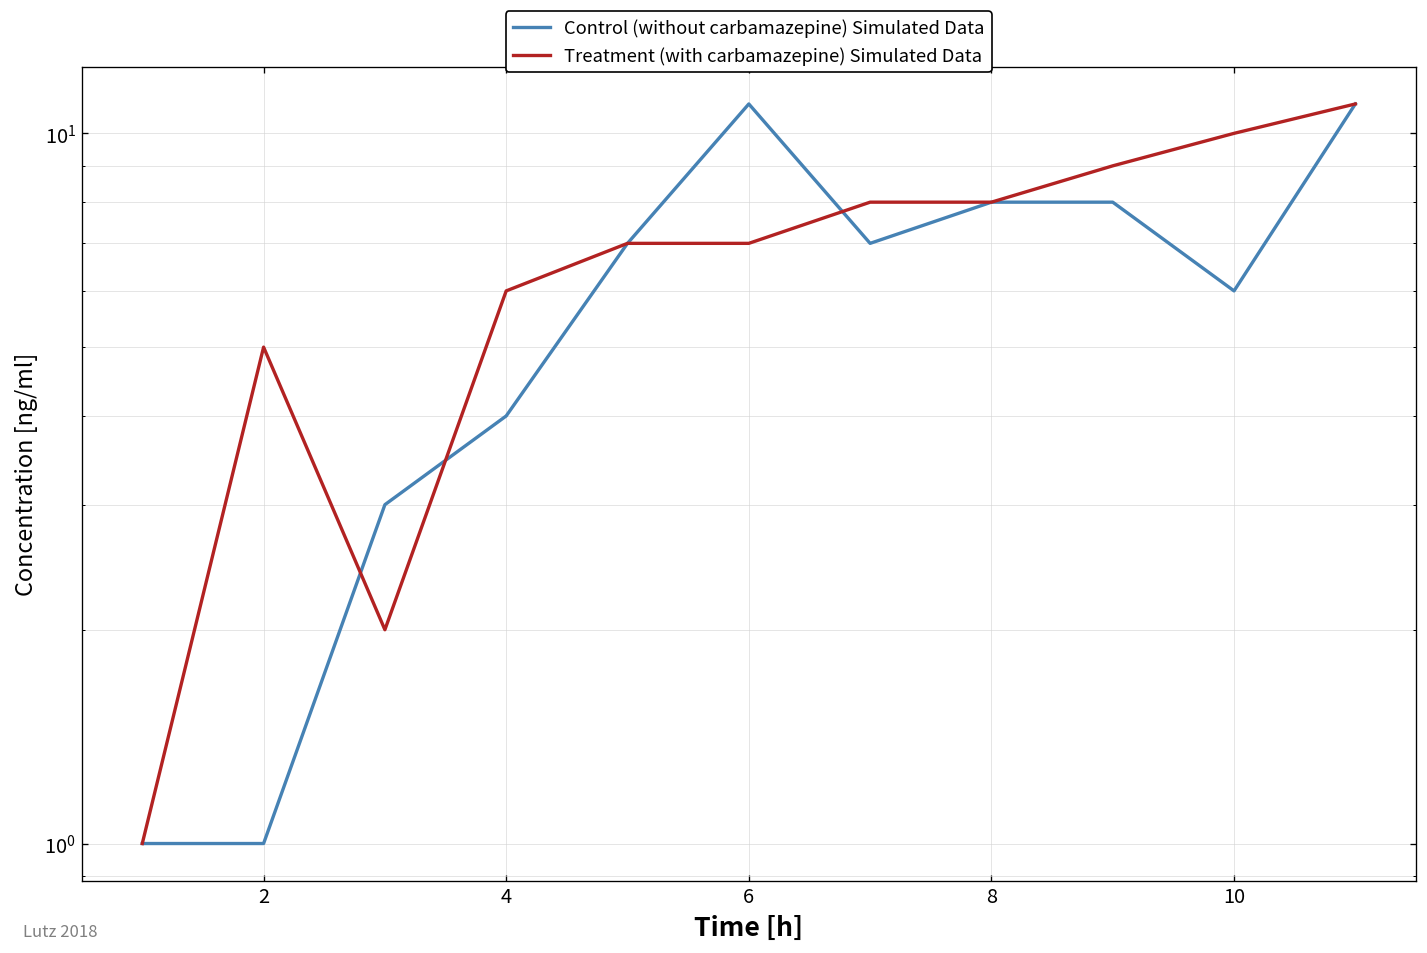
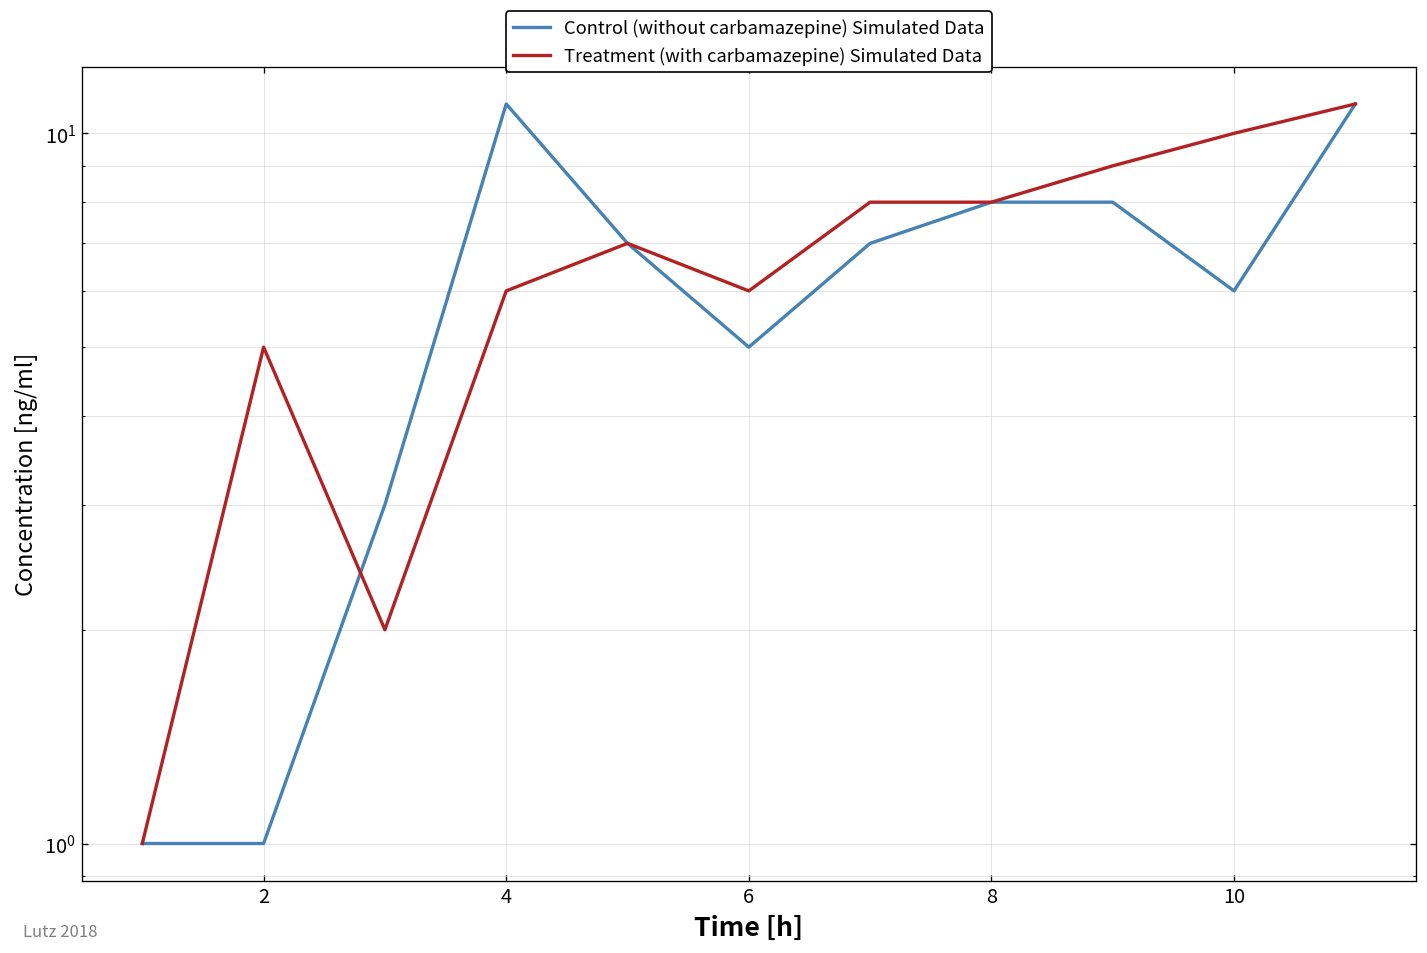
Control (without carbamazepine) Simulated Data, 4: 4 -> 11
Control (without carbamazepine) Simulated Data, 6: 11 -> 5
Treatment (with carbamazepine) Simulated Data, 6: 7 -> 6
